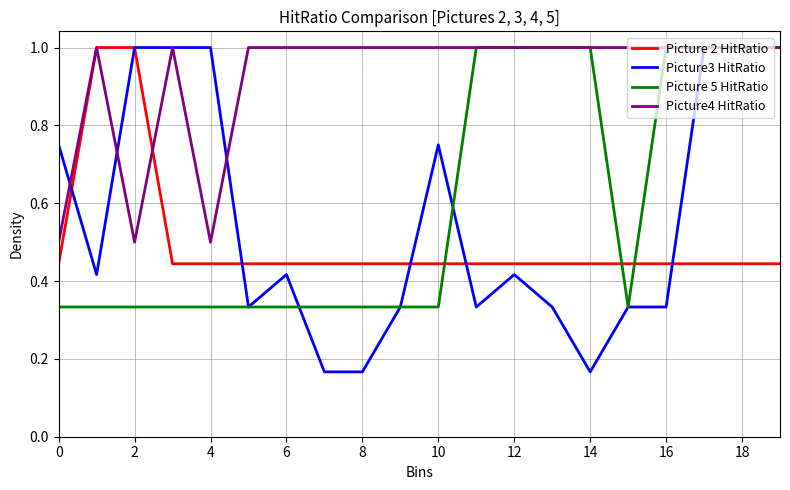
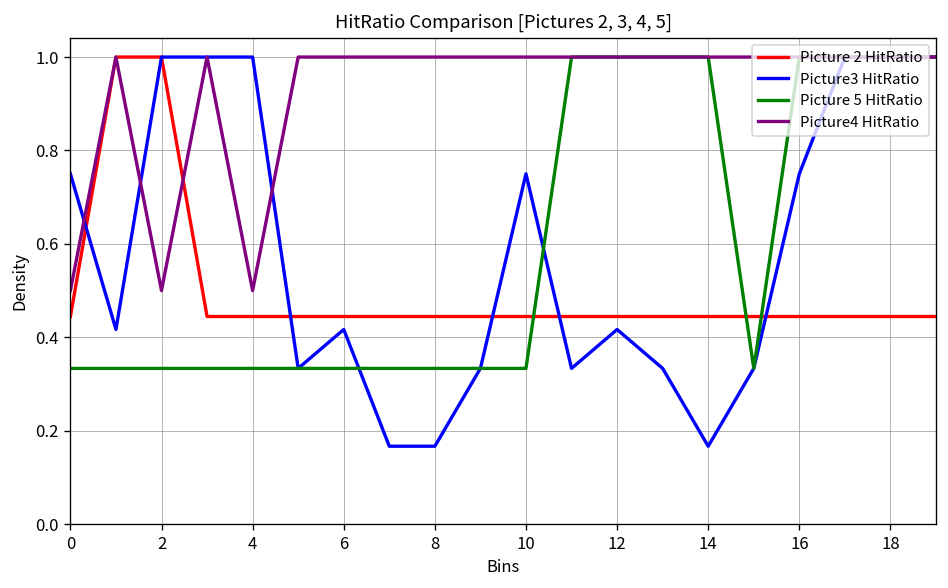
Picture3 HitRatio, 16: 0.33 -> 0.75
